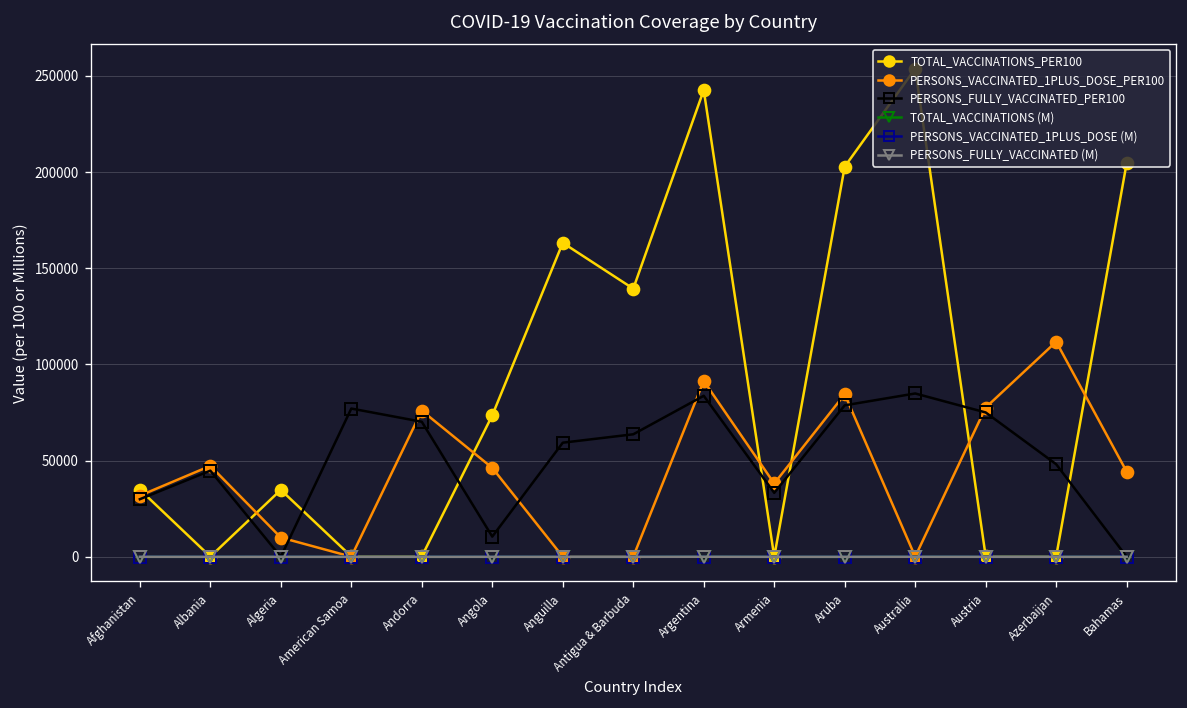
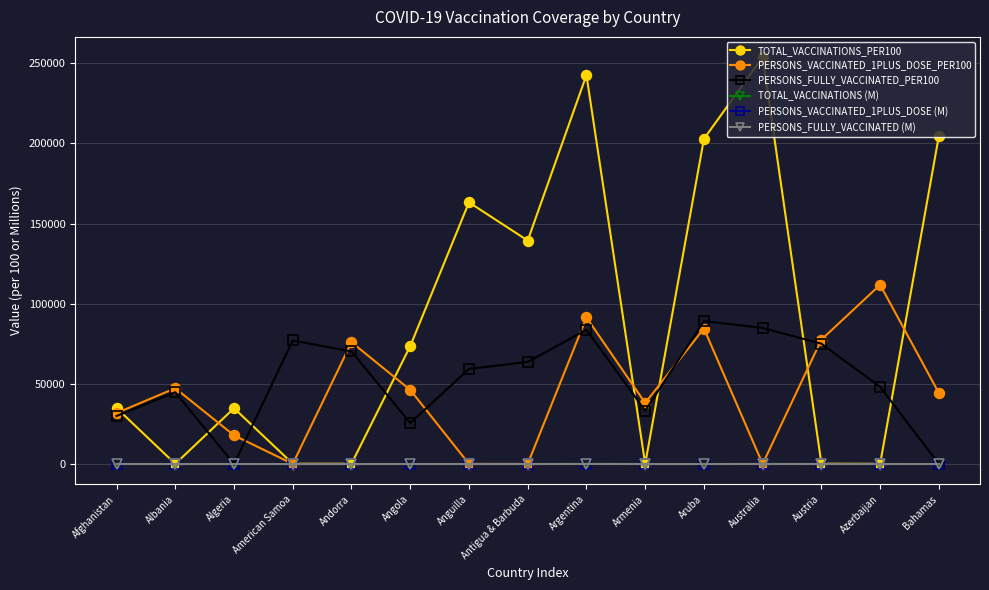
PERSONS_VACCINATED_1PLUS_DOSE_PER100, Algeria: 10000 -> 18000
PERSONS_FULLY_VACCINATED_PER100, Angola: 11000 -> 26000
PERSONS_FULLY_VACCINATED_PER100, Aruba: 79000 -> 89000
